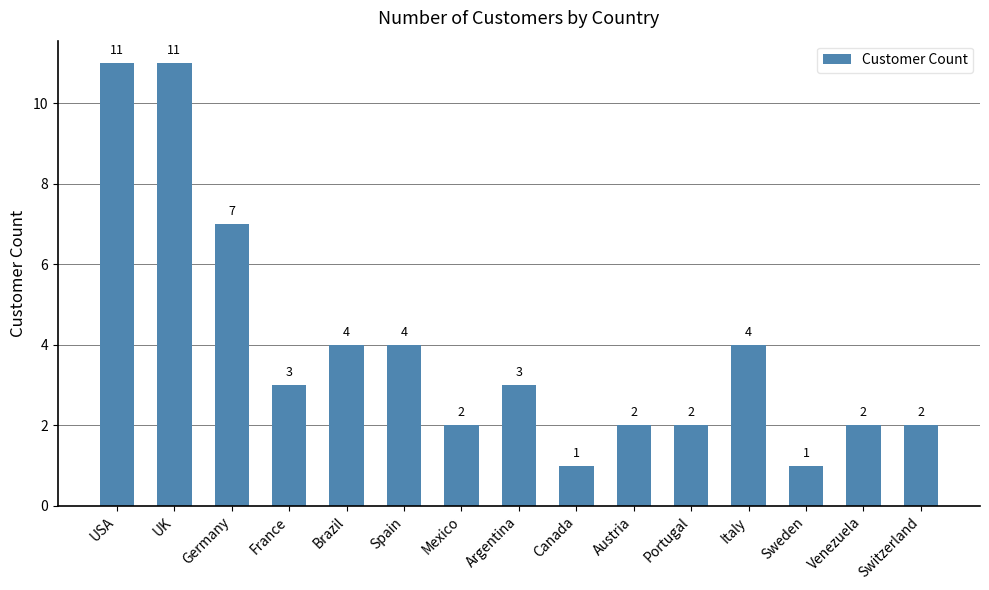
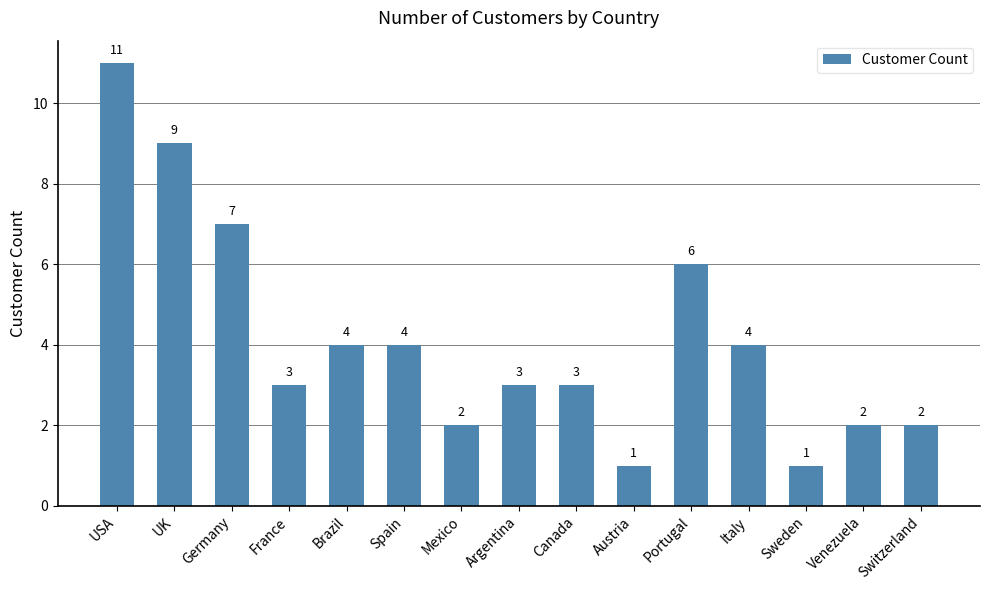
UK: 11 -> 9
Canada: 1 -> 3
Austria: 2 -> 1
Portugal: 2 -> 6
